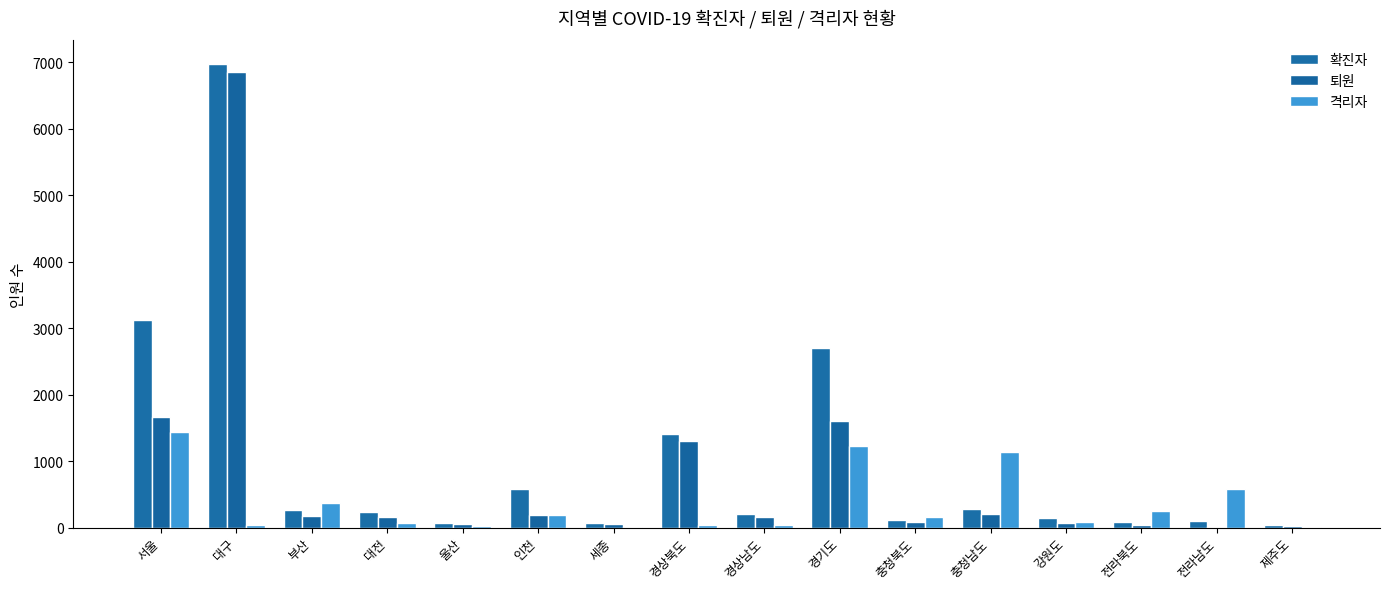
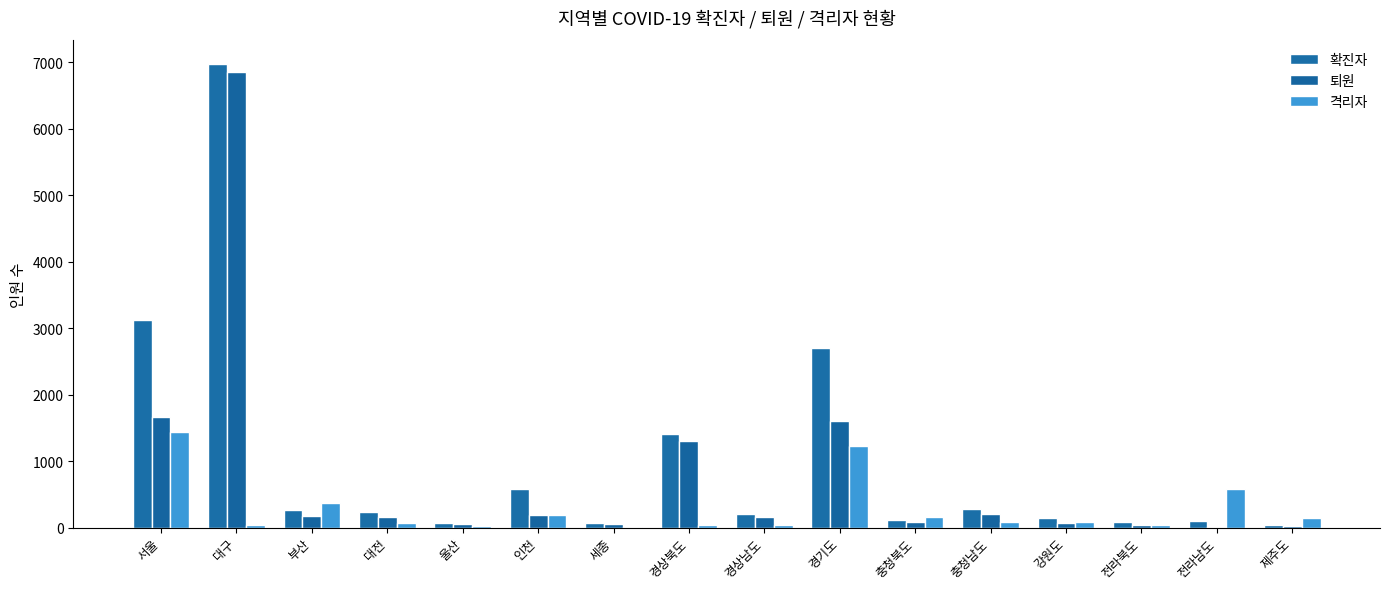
격리자, 충청남도: 1100 -> 100
격리자, 전라북도: 200 -> 0
격리자, 제주도: 0 -> 100
